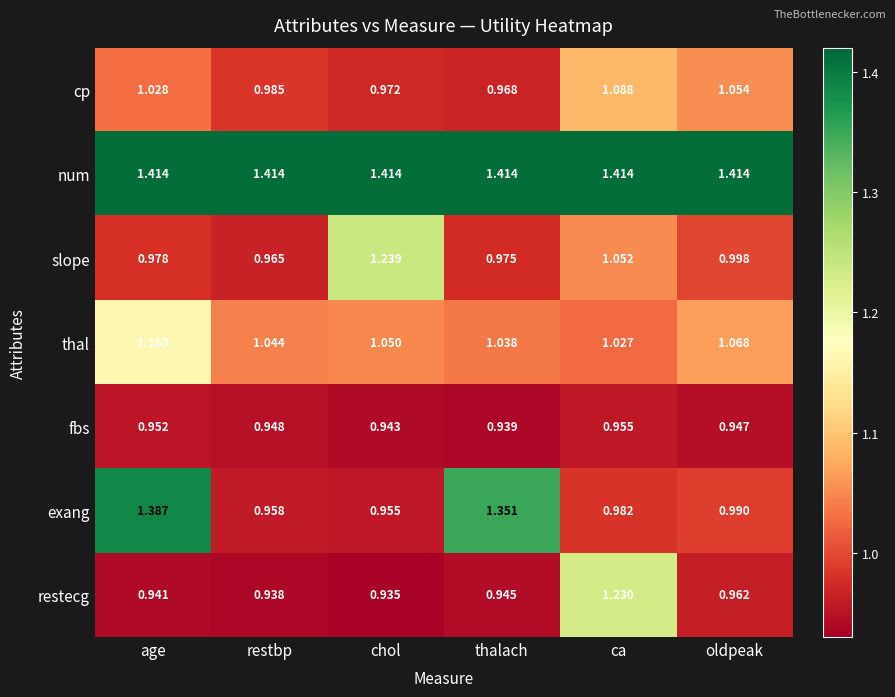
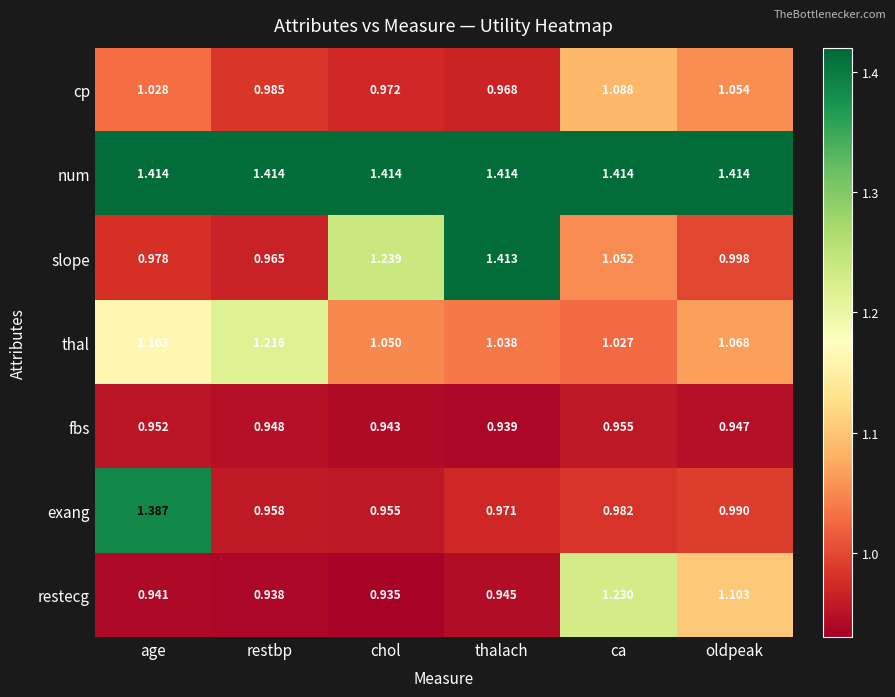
slope, thalach: 0.975 -> 1.413
thal, restbp: 1.044 -> 1.216
exang, thalach: 1.351 -> 0.971
restecg, oldpeak: 0.962 -> 1.103
